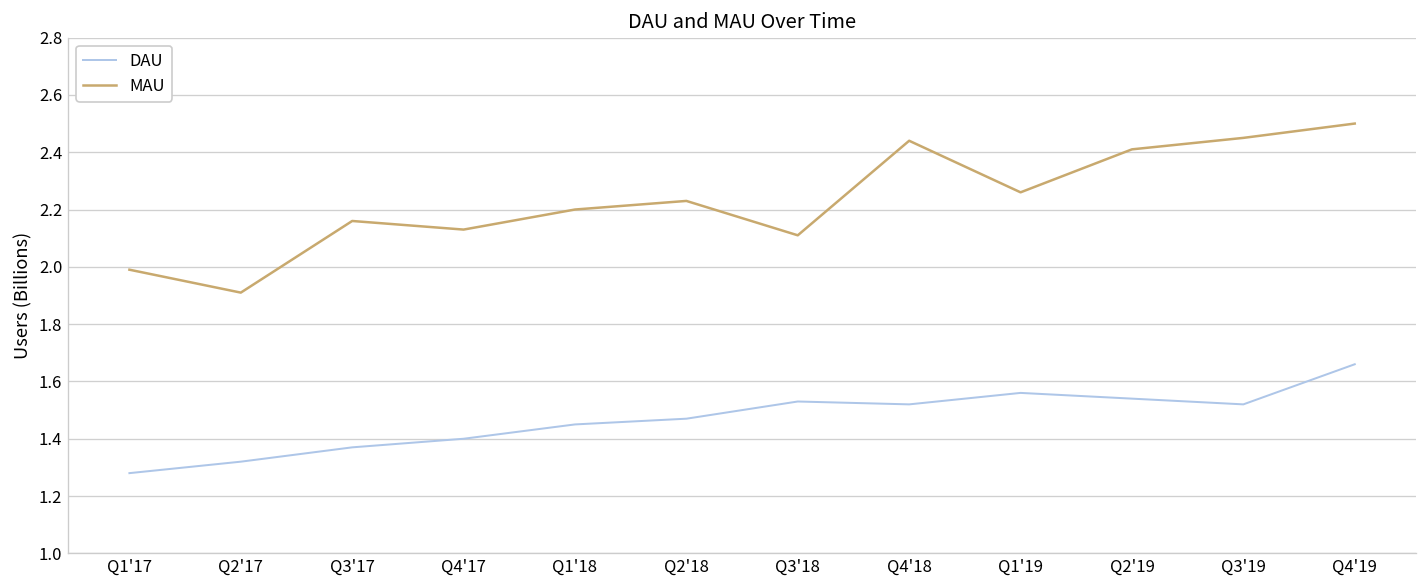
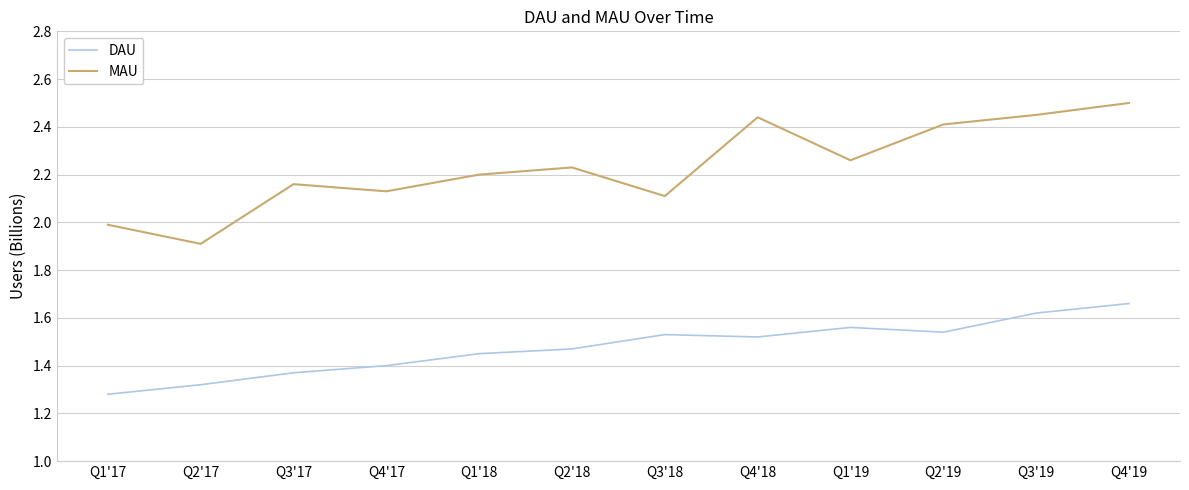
DAU, Q3'19: 1.52 -> 1.62
